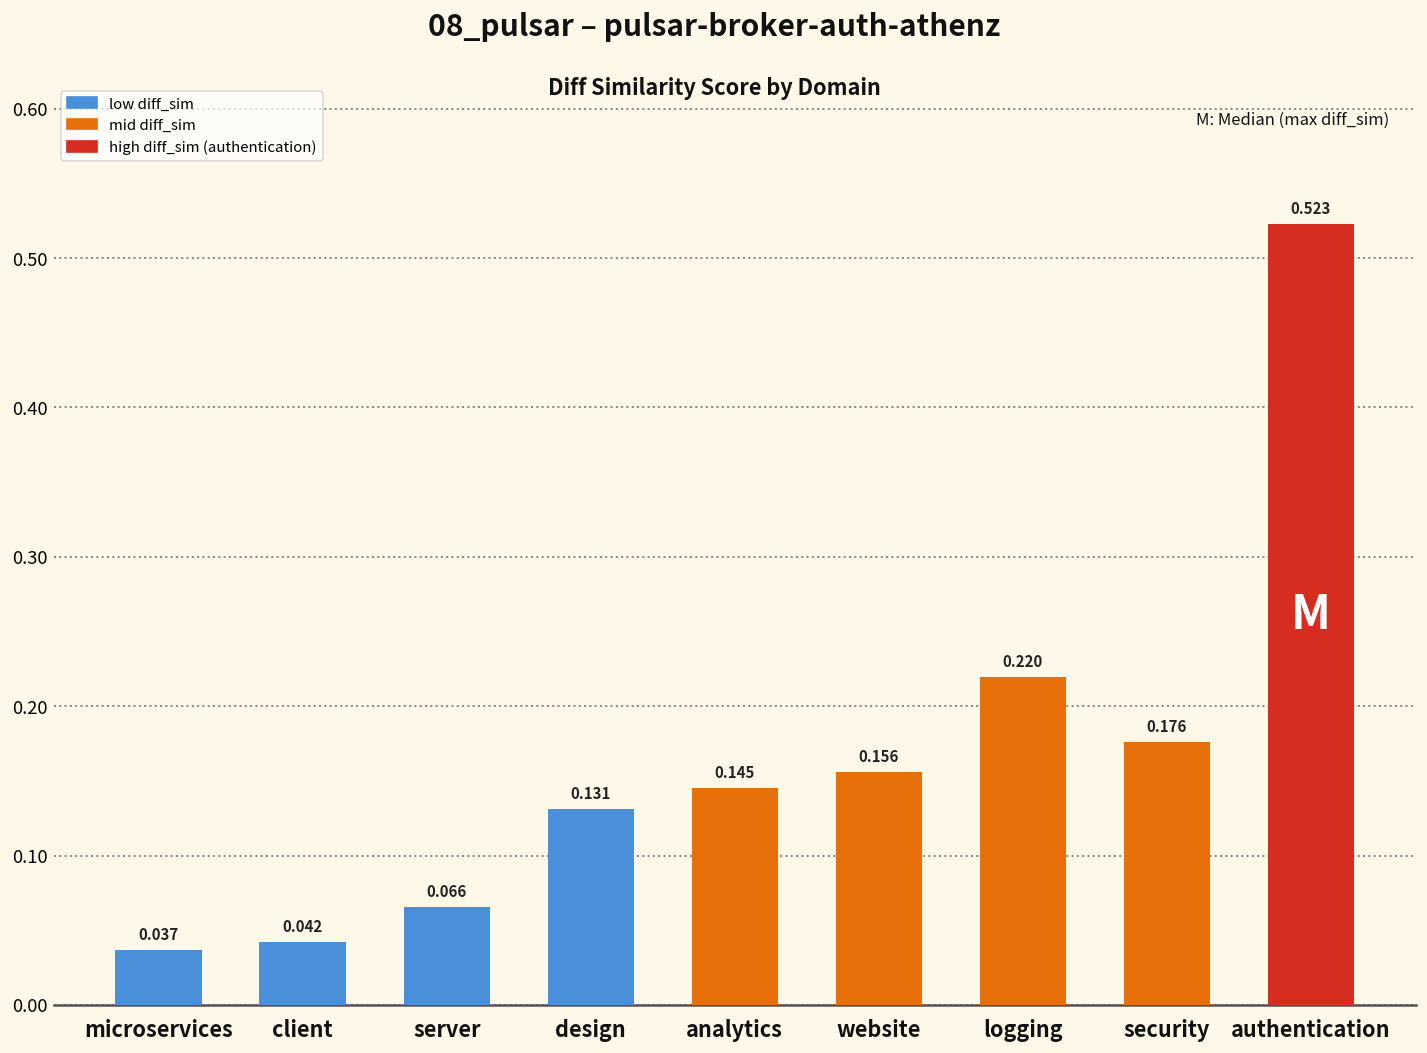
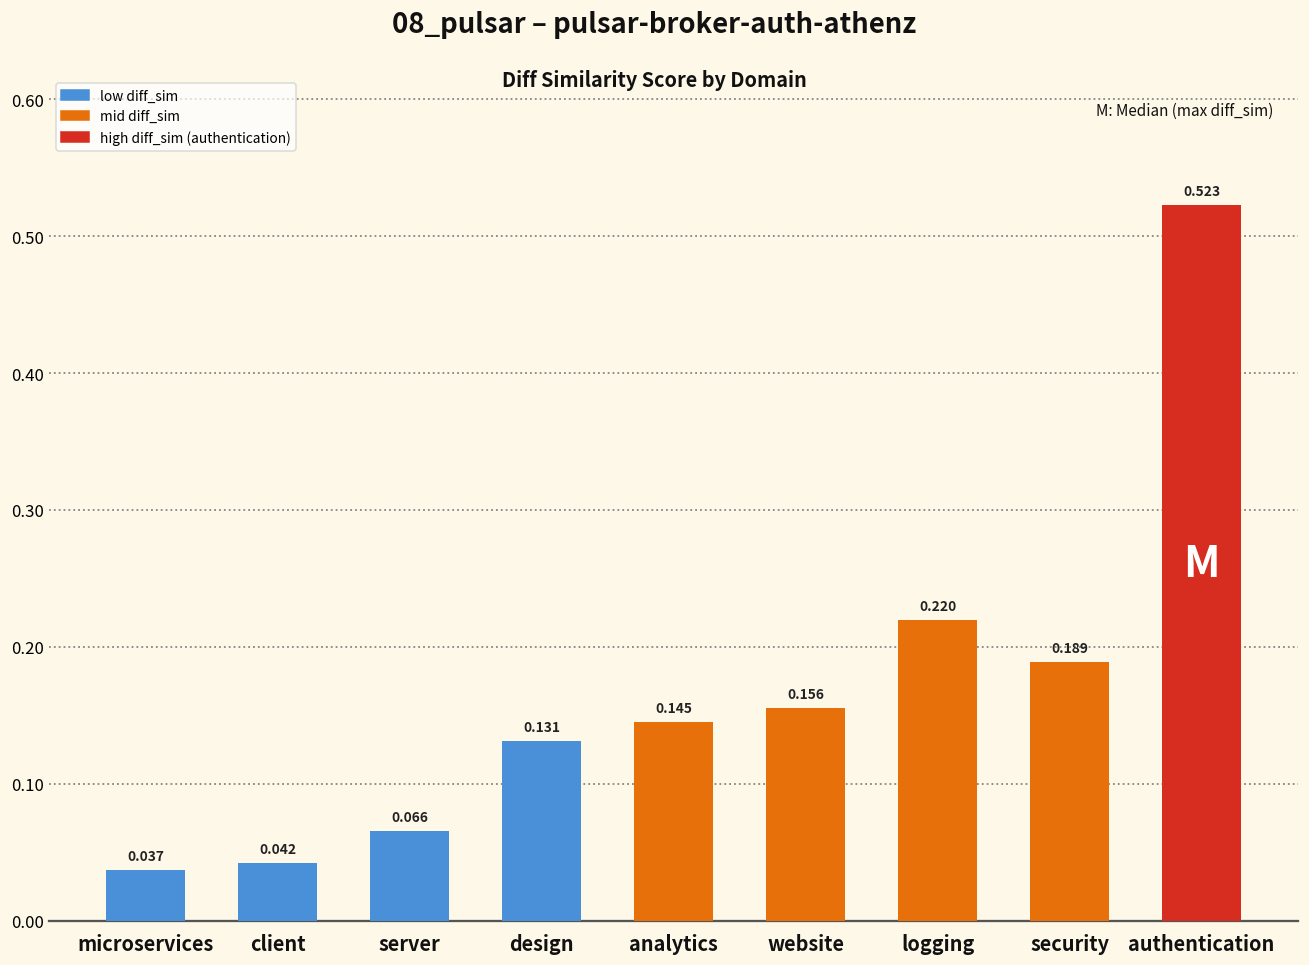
security: 0.176 -> 0.189
